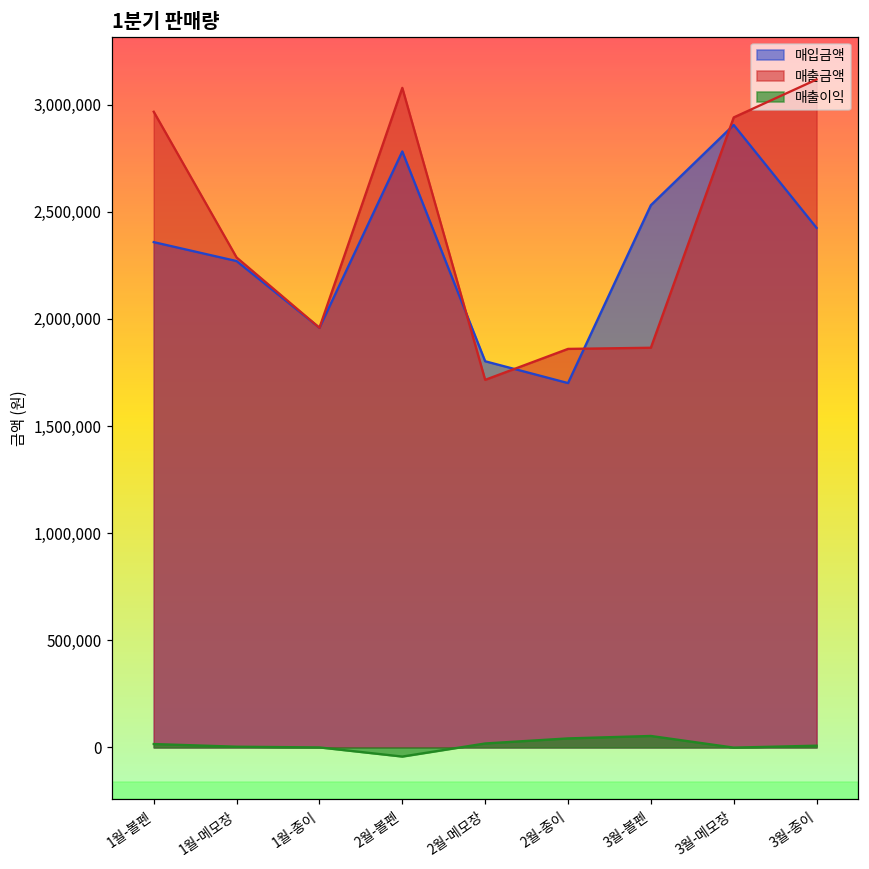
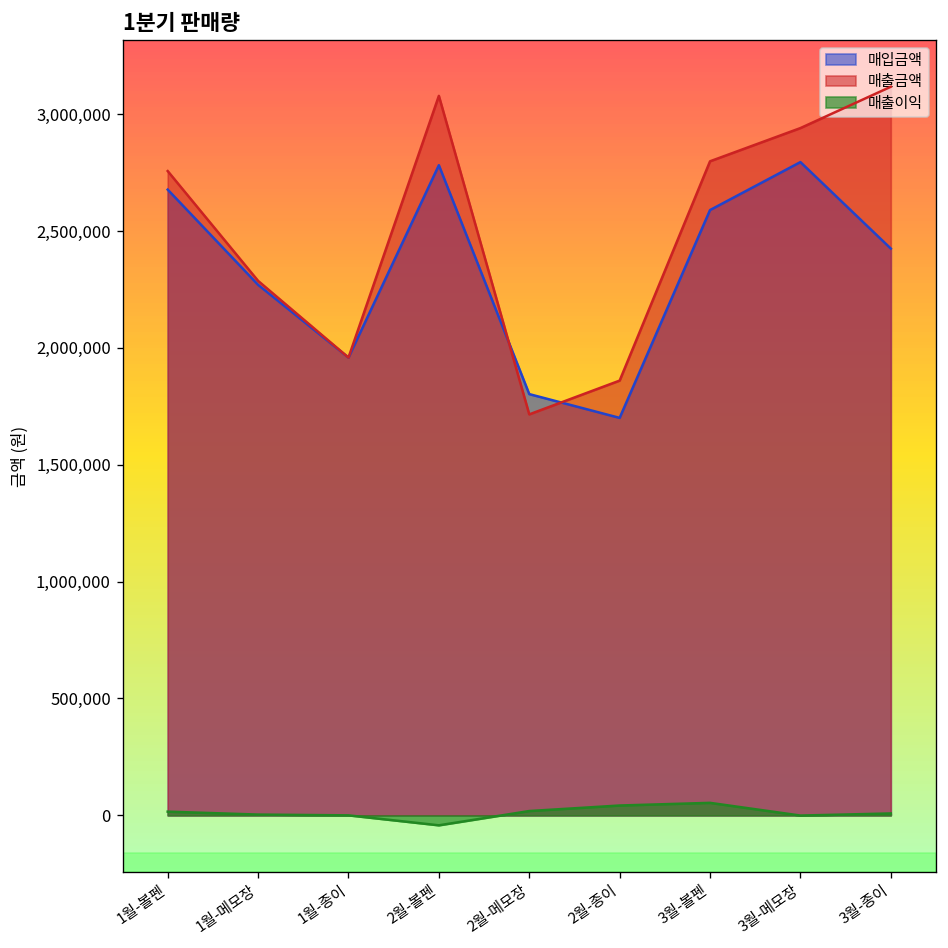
매입금액, 1월-볼펜: 2,360,000 -> 2,680,000
매출금액, 1월-볼펜: 2,970,000 -> 2,760,000
매입금액, 3월-볼펜: 2,530,000 -> 2,590,000
매출금액, 3월-볼펜: 1,870,000 -> 2,800,000
매입금액, 3월-메모장: 2,910,000 -> 2,800,000
